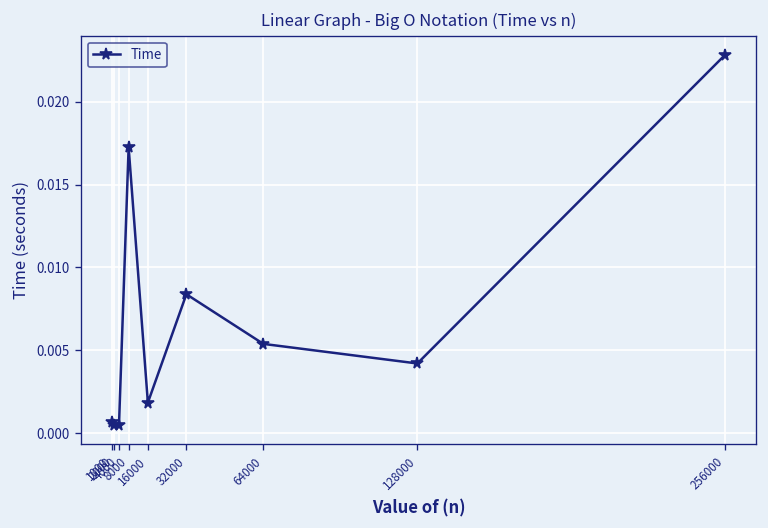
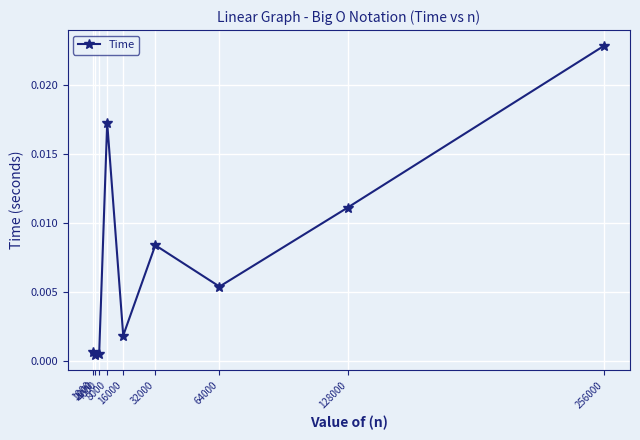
128000: 0.0042 -> 0.0111
